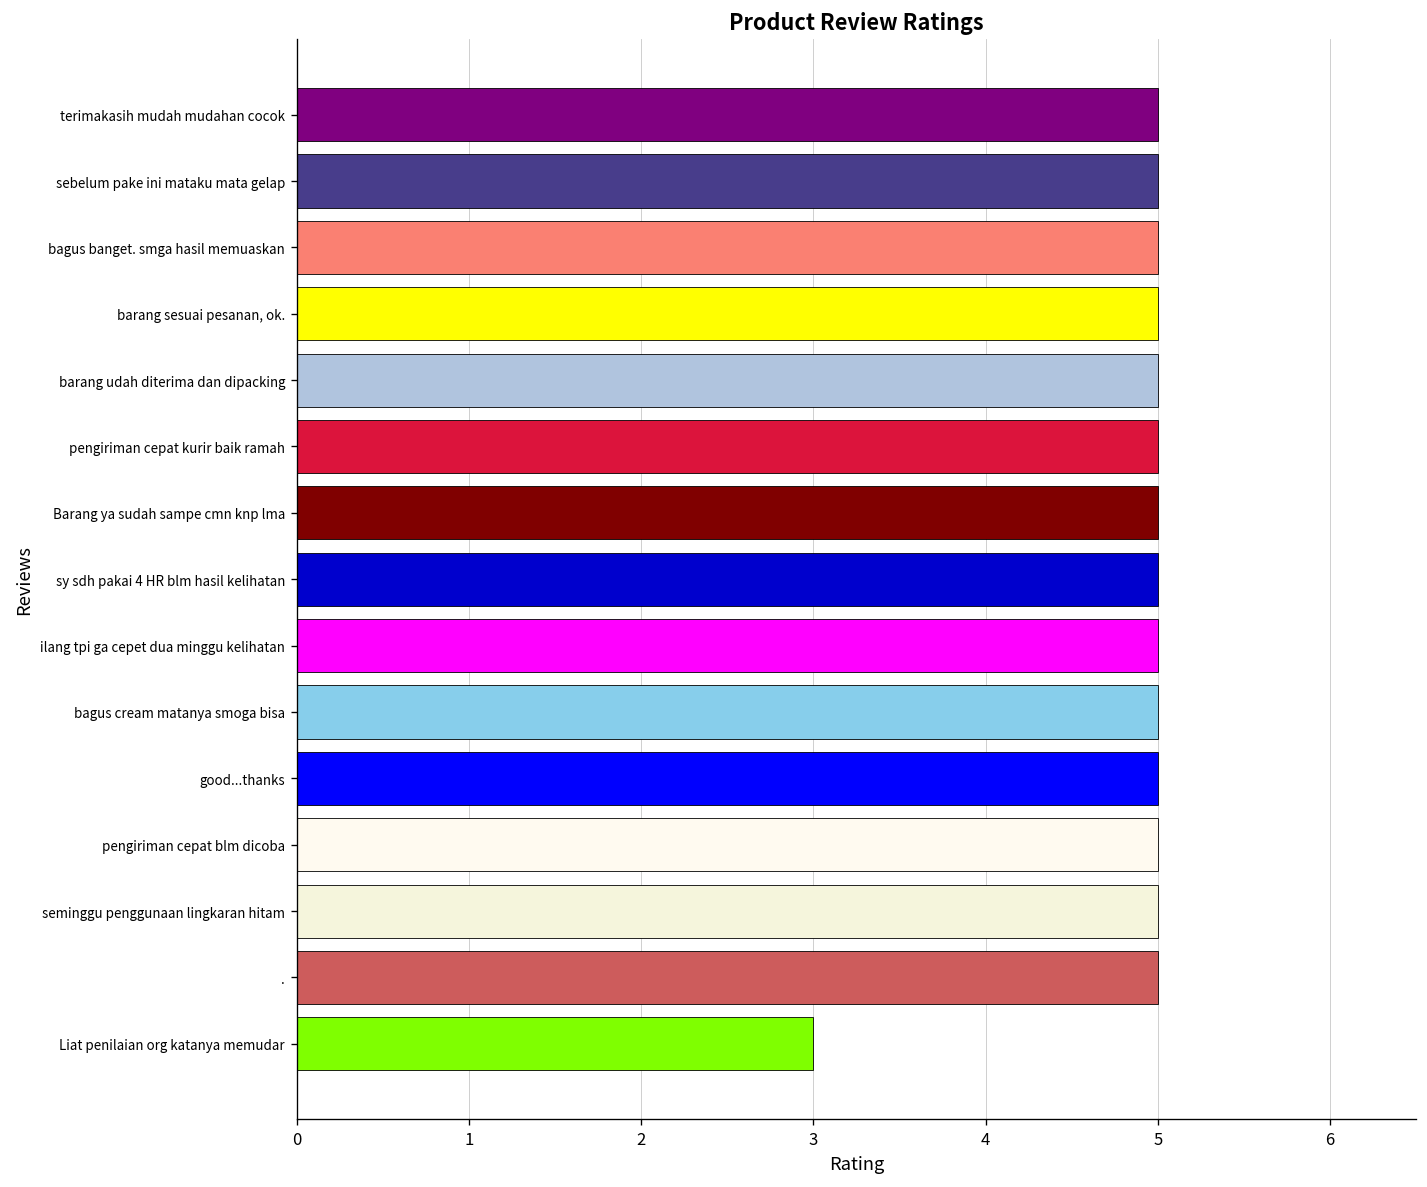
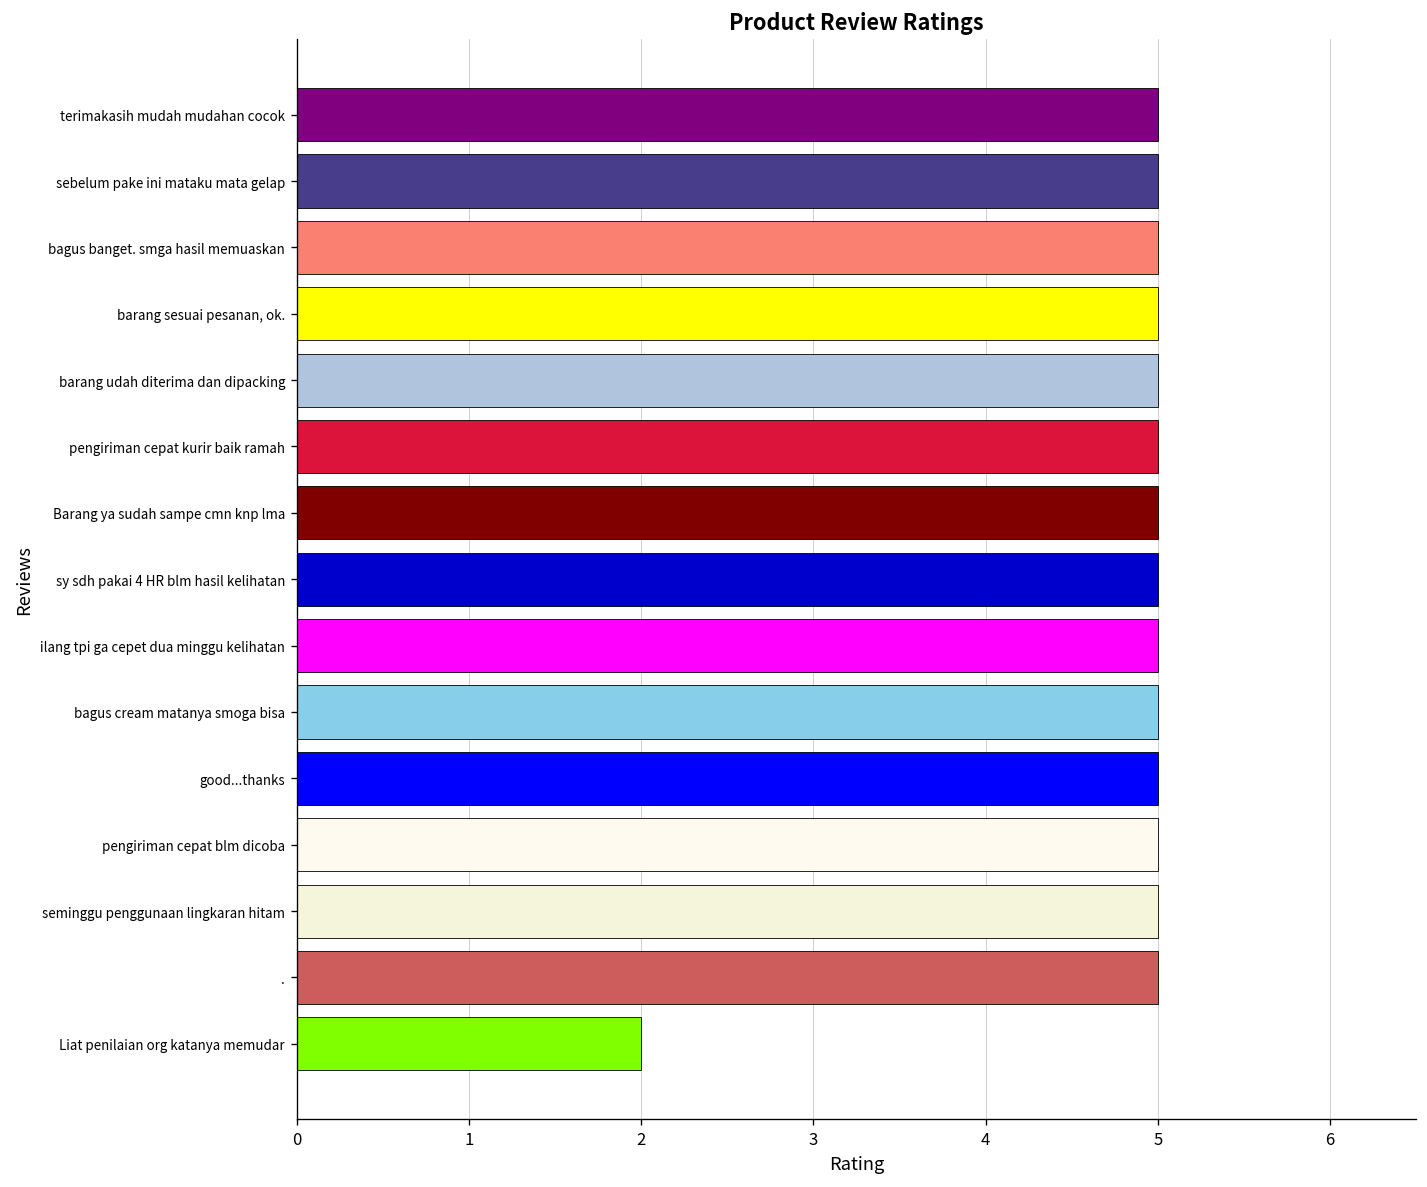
Liat penilaian org katanya memudar: 3 -> 2
